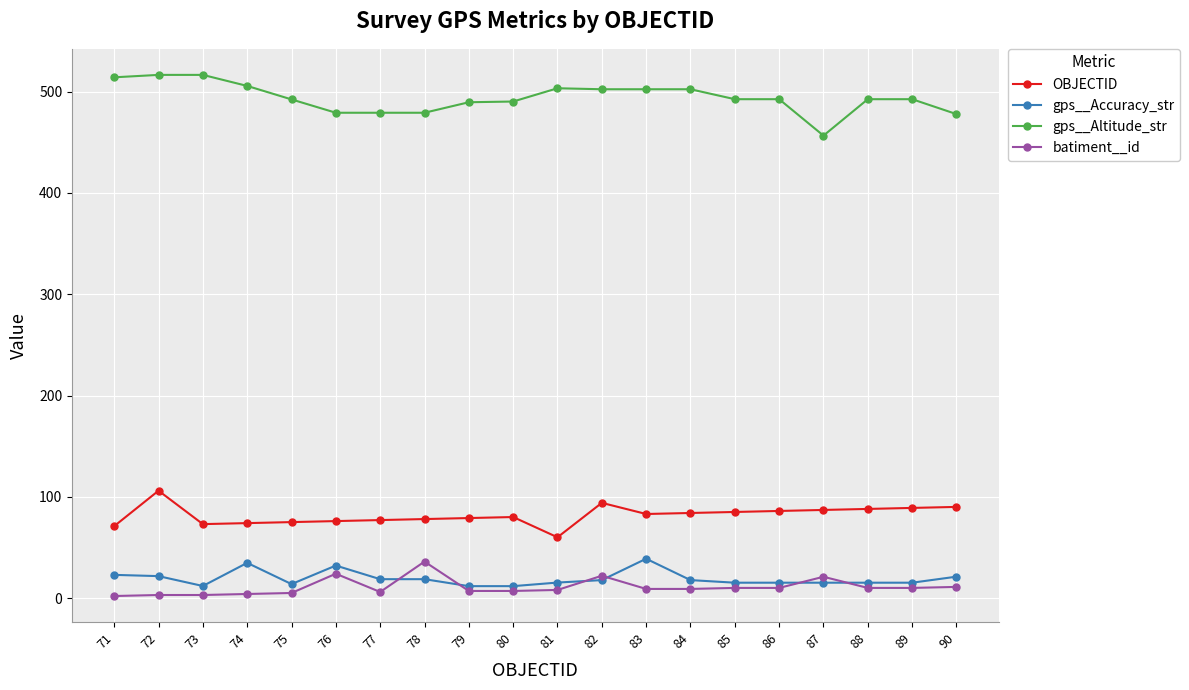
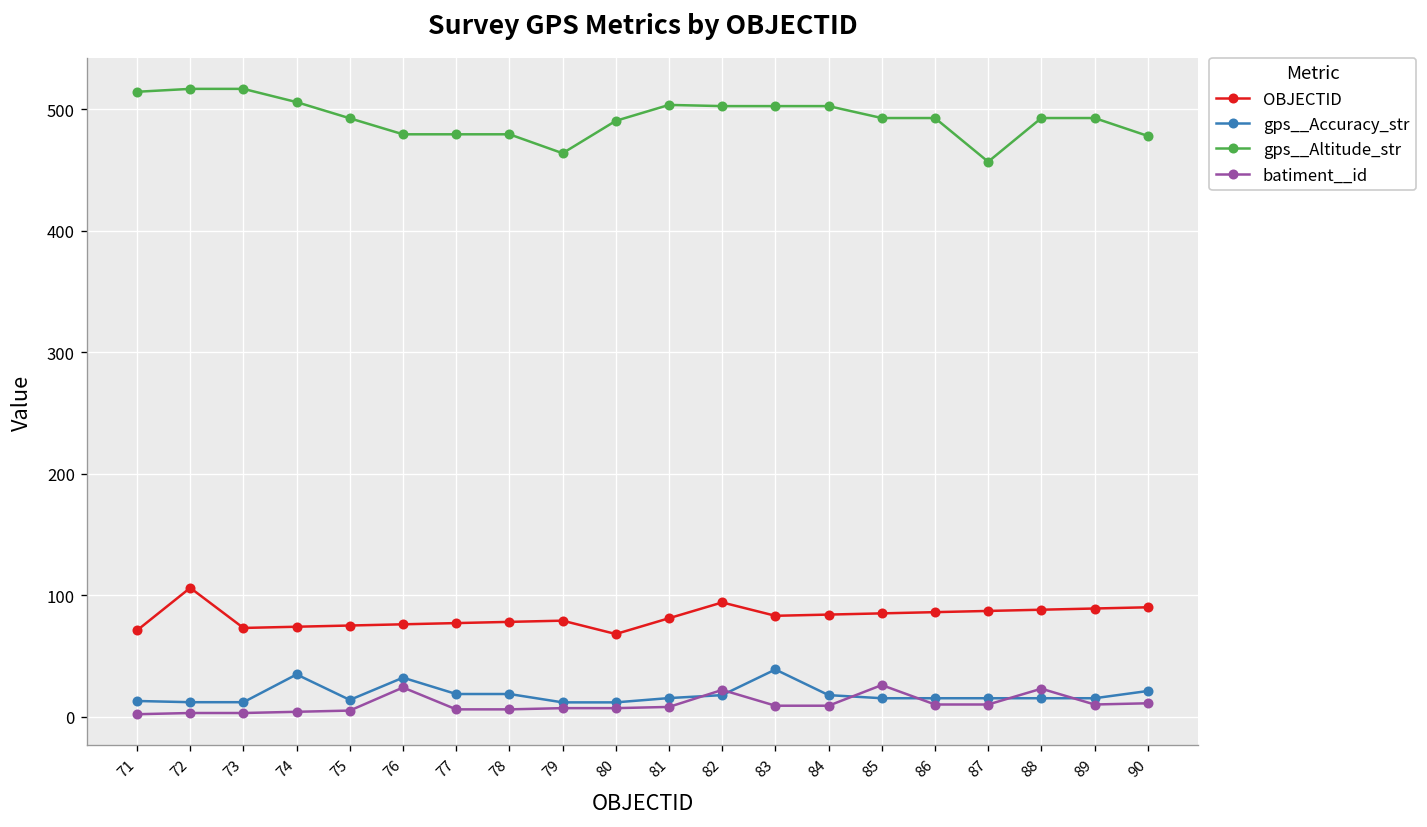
gps__Accuracy_str, 71: 23 -> 13
gps__Accuracy_str, 72: 22 -> 12
batiment__id, 78: 36 -> 6
gps__Altitude_str, 79: 490 -> 464
OBJECTID, 80: 80 -> 68
OBJECTID, 81: 60 -> 81
batiment__id, 85: 10 -> 26
batiment__id, 87: 21 -> 10
batiment__id, 88: 10 -> 23
